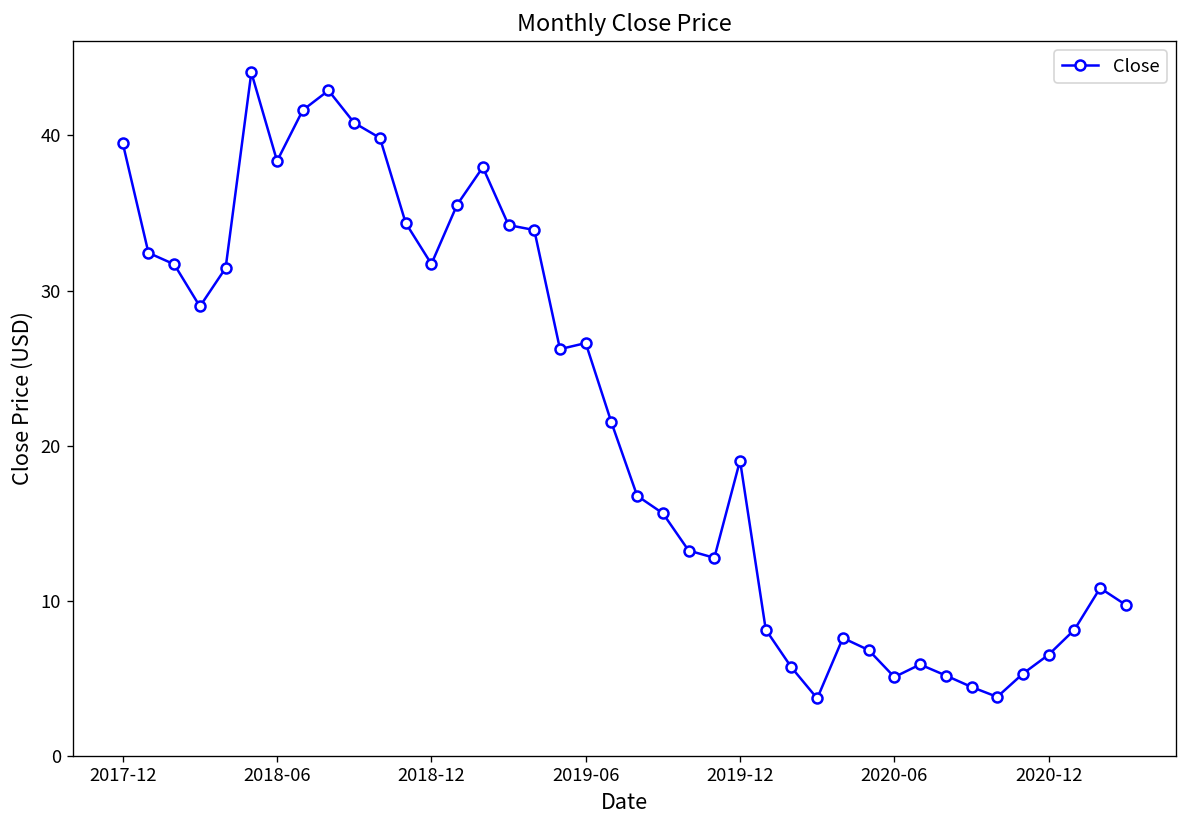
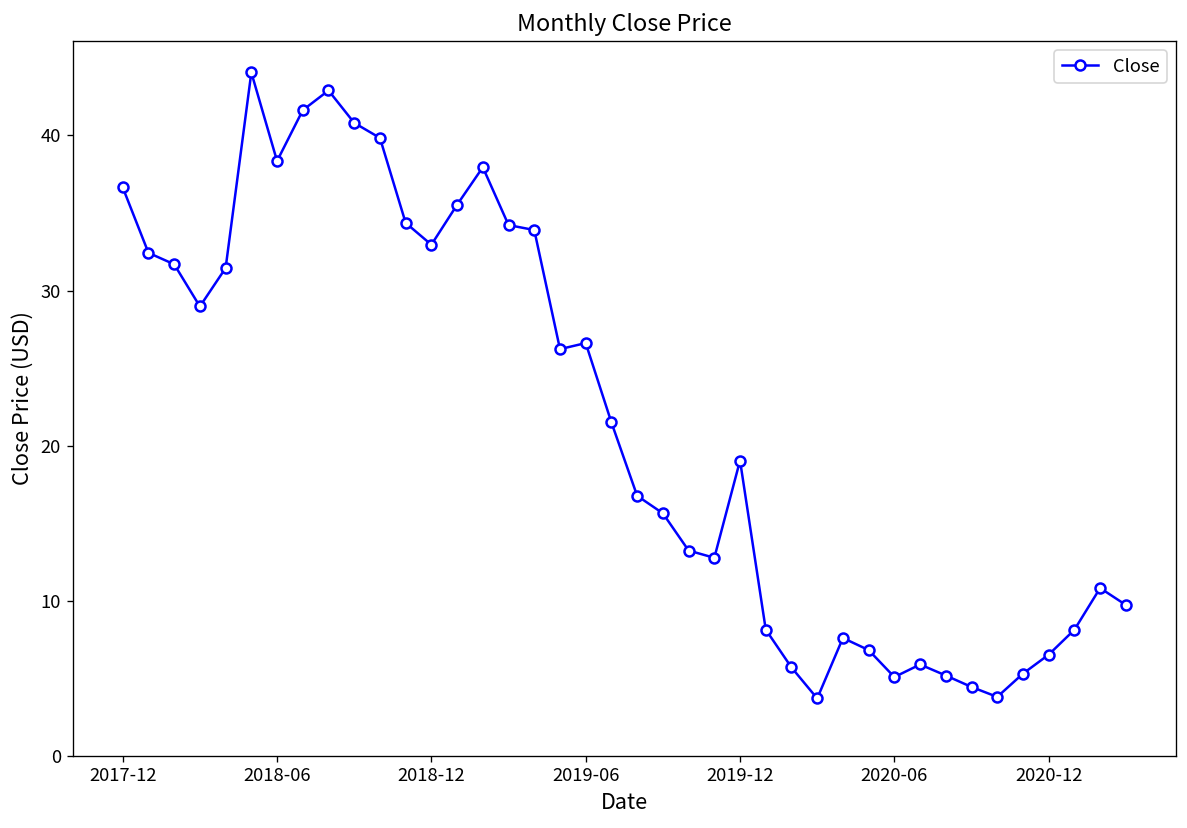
2017-12: 39.5 -> 36.6
2018-12: 31.7 -> 33.0
